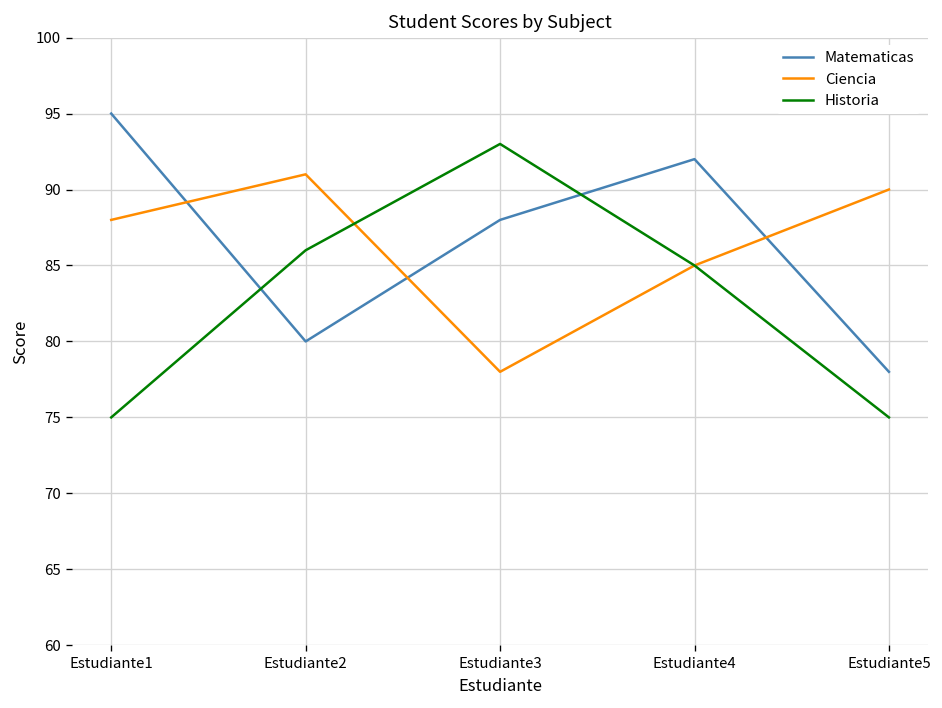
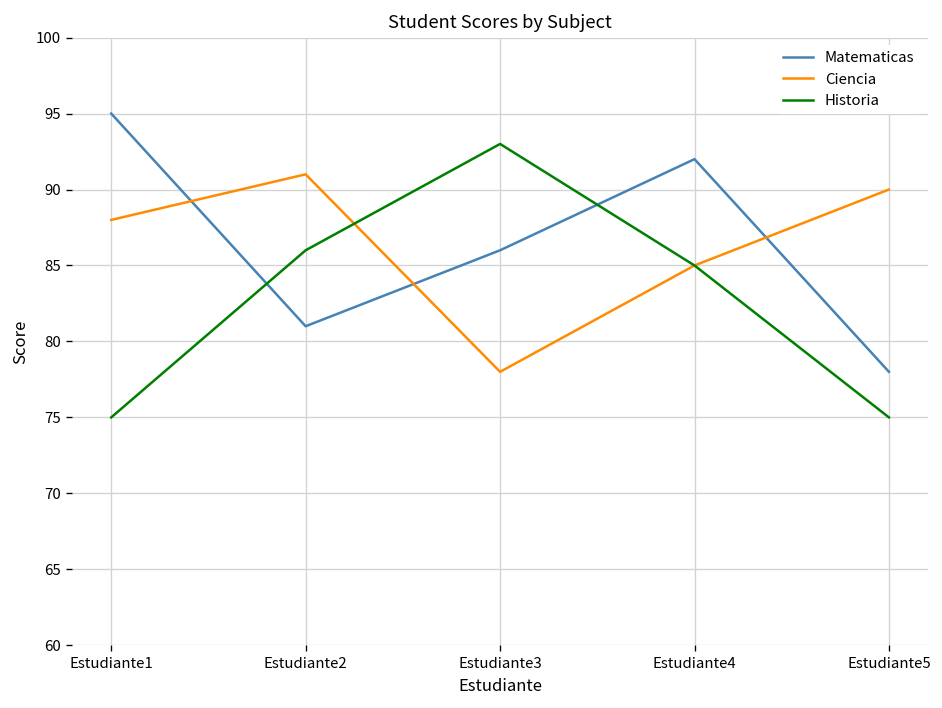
Matematicas, Estudiante2: 80 -> 81
Matematicas, Estudiante3: 88 -> 86
